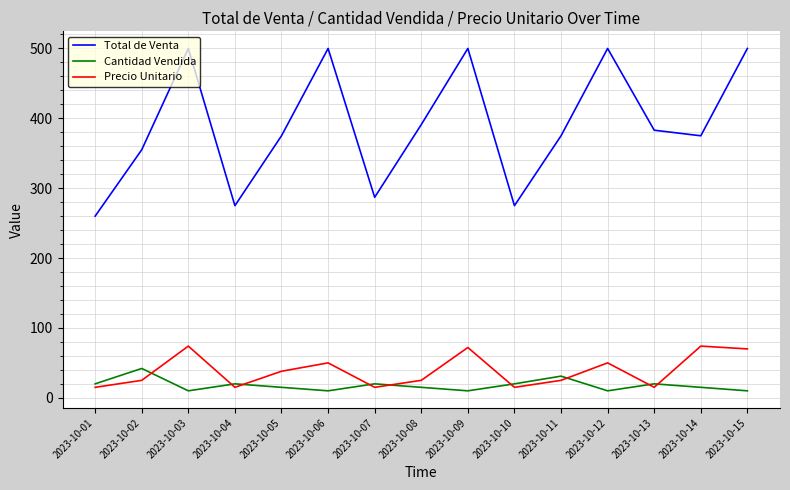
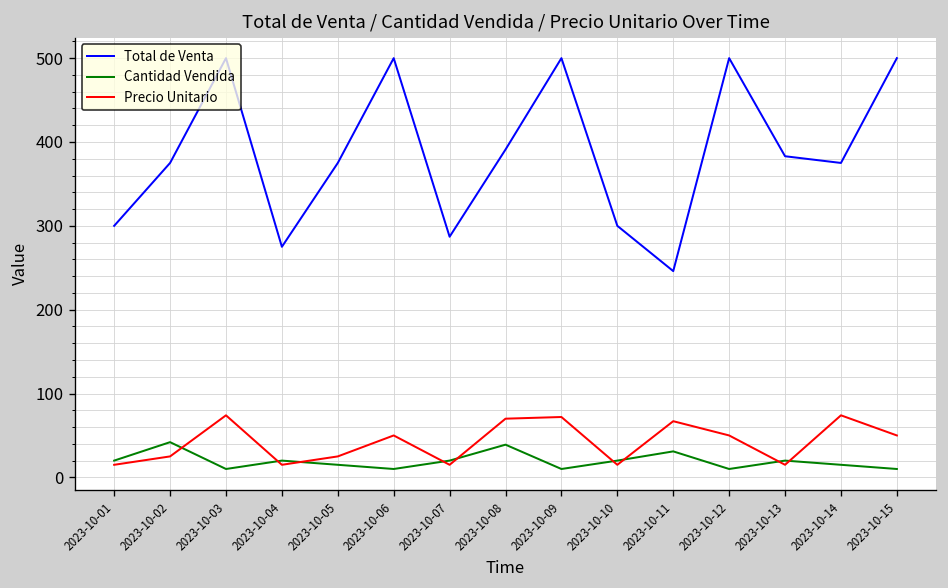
Total de Venta, 2023-10-01: 260 -> 300
Total de Venta, 2023-10-02: 360 -> 380
Precio Unitario, 2023-10-05: 40 -> 30
Cantidad Vendida, 2023-10-08: 20 -> 40
Precio Unitario, 2023-10-08: 30 -> 70
Total de Venta, 2023-10-10: 280 -> 300
Total de Venta, 2023-10-11: 380 -> 250
Precio Unitario, 2023-10-11: 30 -> 70
Precio Unitario, 2023-10-15: 70 -> 50
